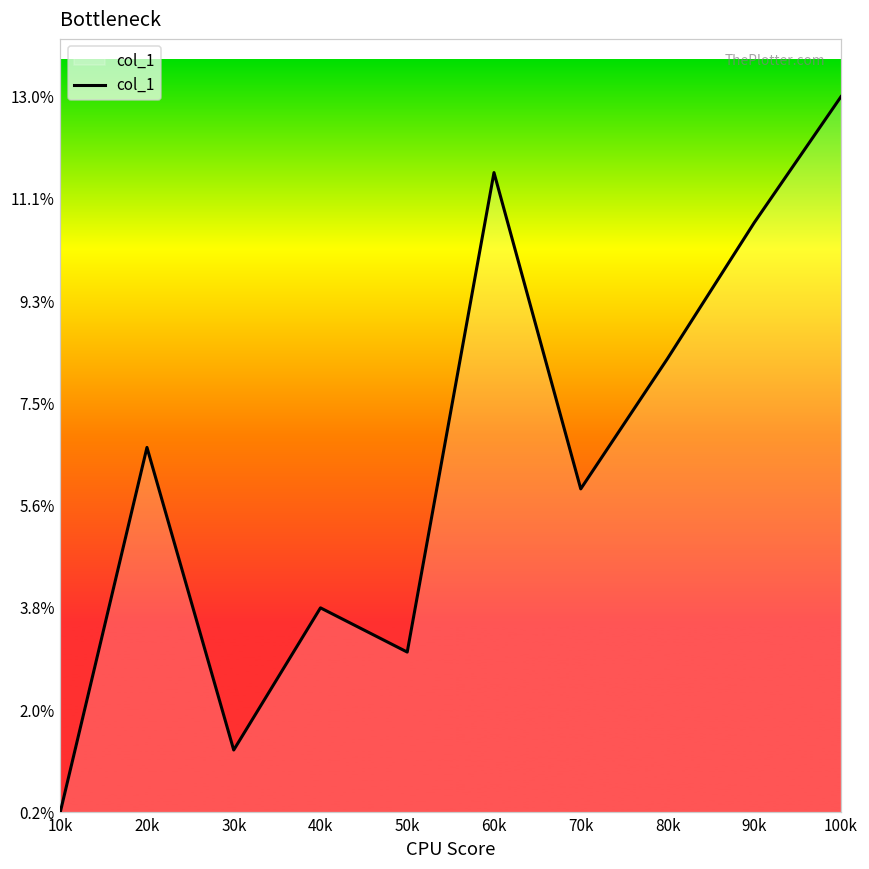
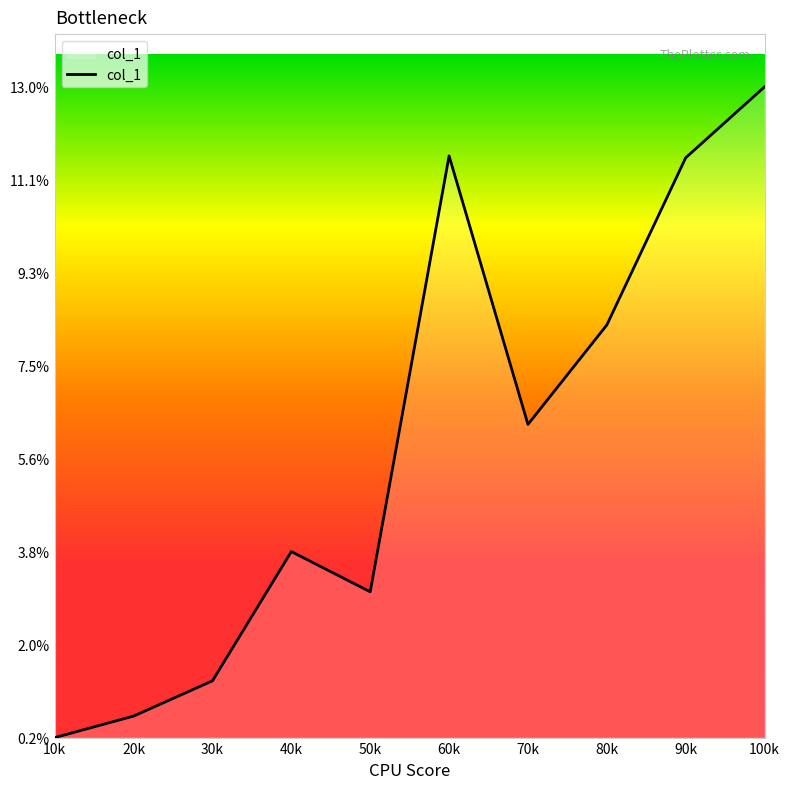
20k: 6.7% -> 0.6%
70k: 5.9% -> 6.3%
90k: 10.7% -> 11.6%
